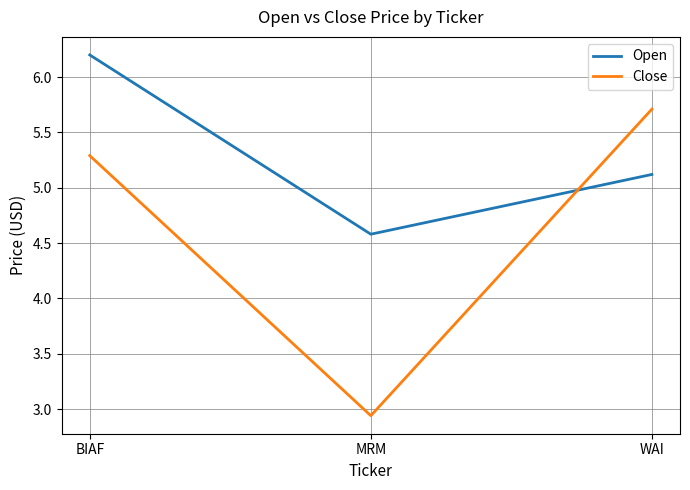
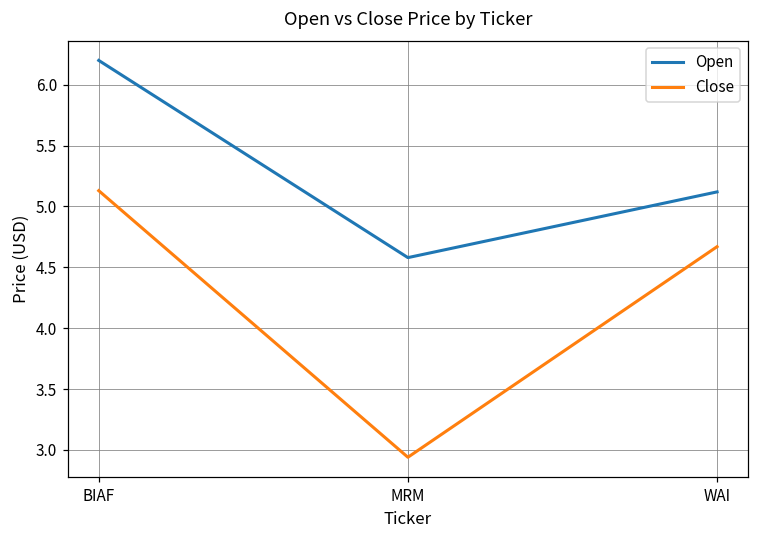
Close, BIAF: 5.29 -> 5.13
Close, WAI: 5.71 -> 4.67
